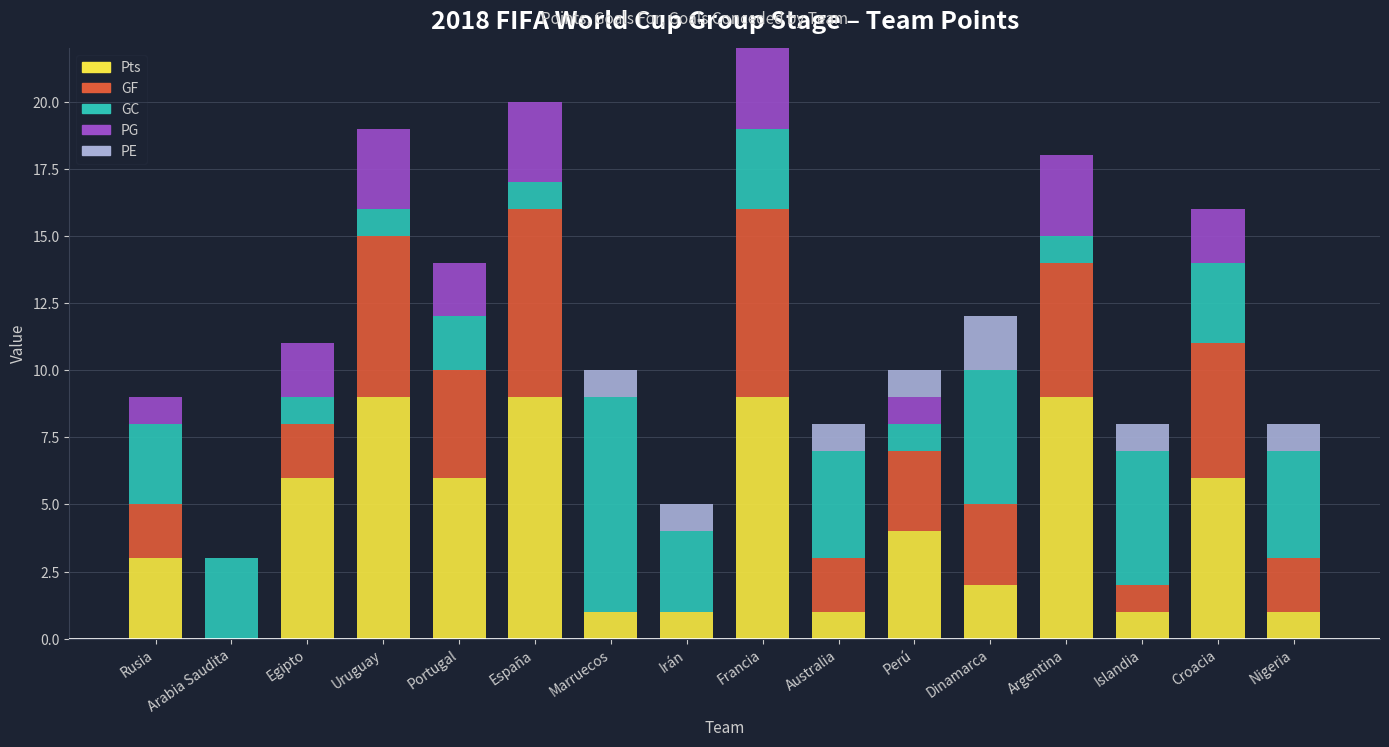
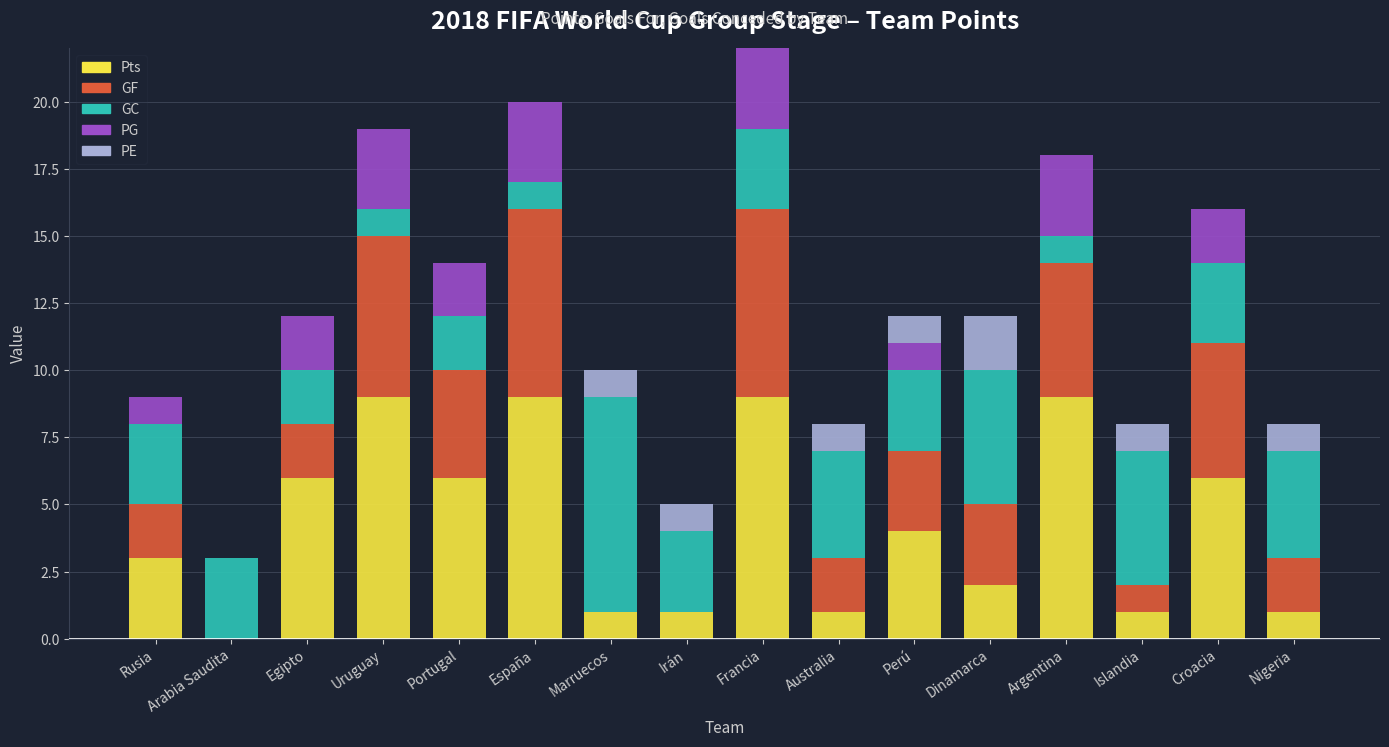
GC, Egipto: 1 -> 2
GC, Perú: 1 -> 3
